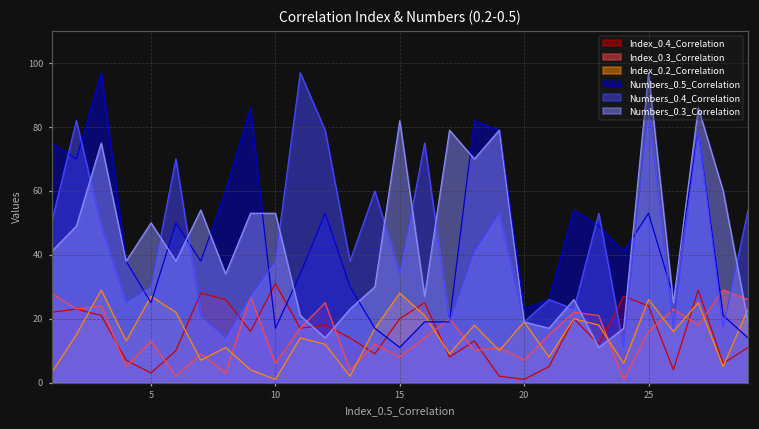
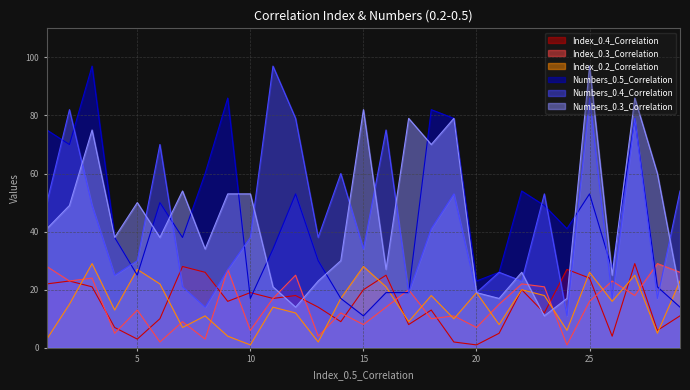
Index_0.4_Correlation, 10: 31 -> 19
